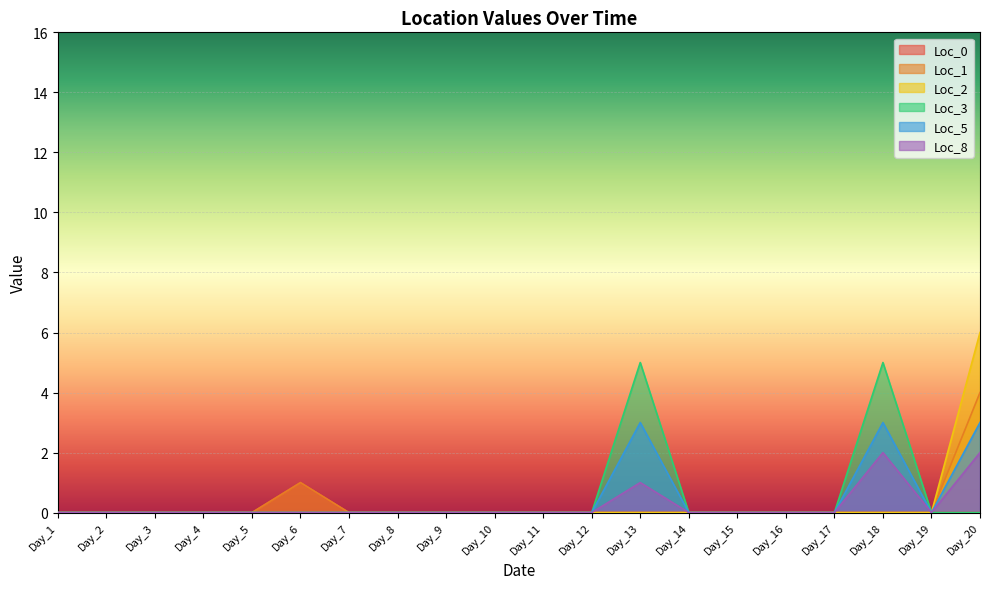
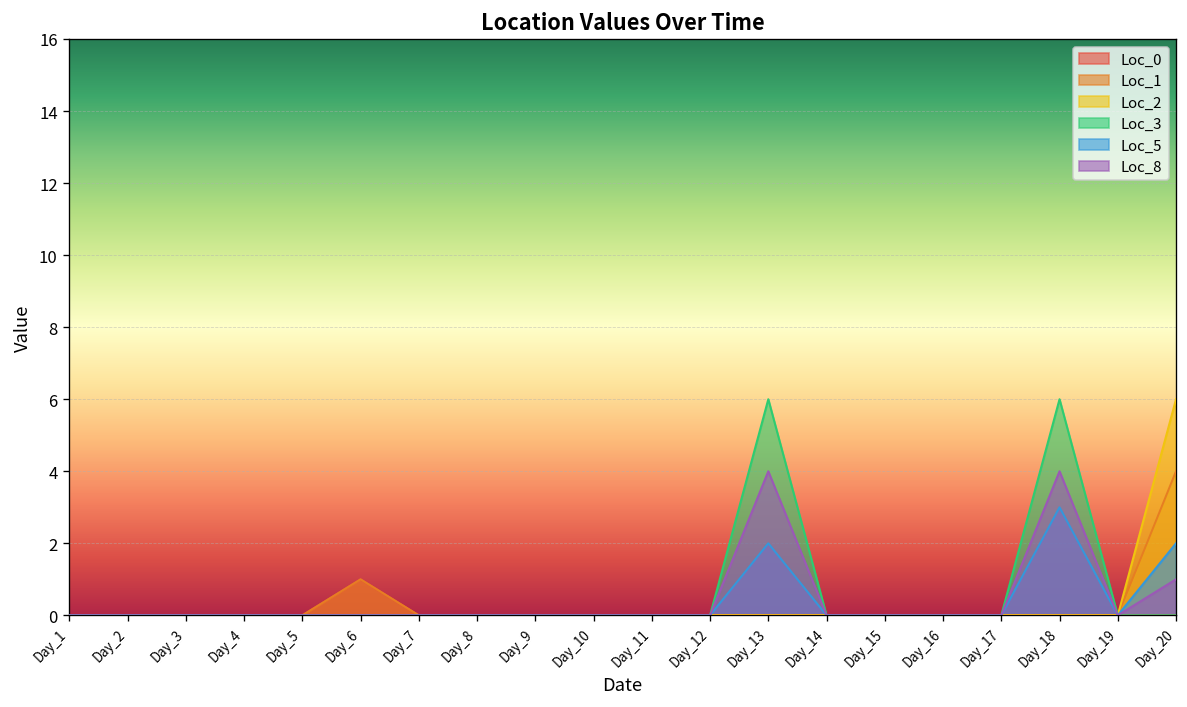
Loc_3, Day_13: 5 -> 6
Loc_5, Day_13: 3 -> 2
Loc_8, Day_13: 1 -> 4
Loc_3, Day_18: 5 -> 6
Loc_8, Day_18: 2 -> 4
Loc_5, Day_20: 3 -> 2
Loc_8, Day_20: 2 -> 1
